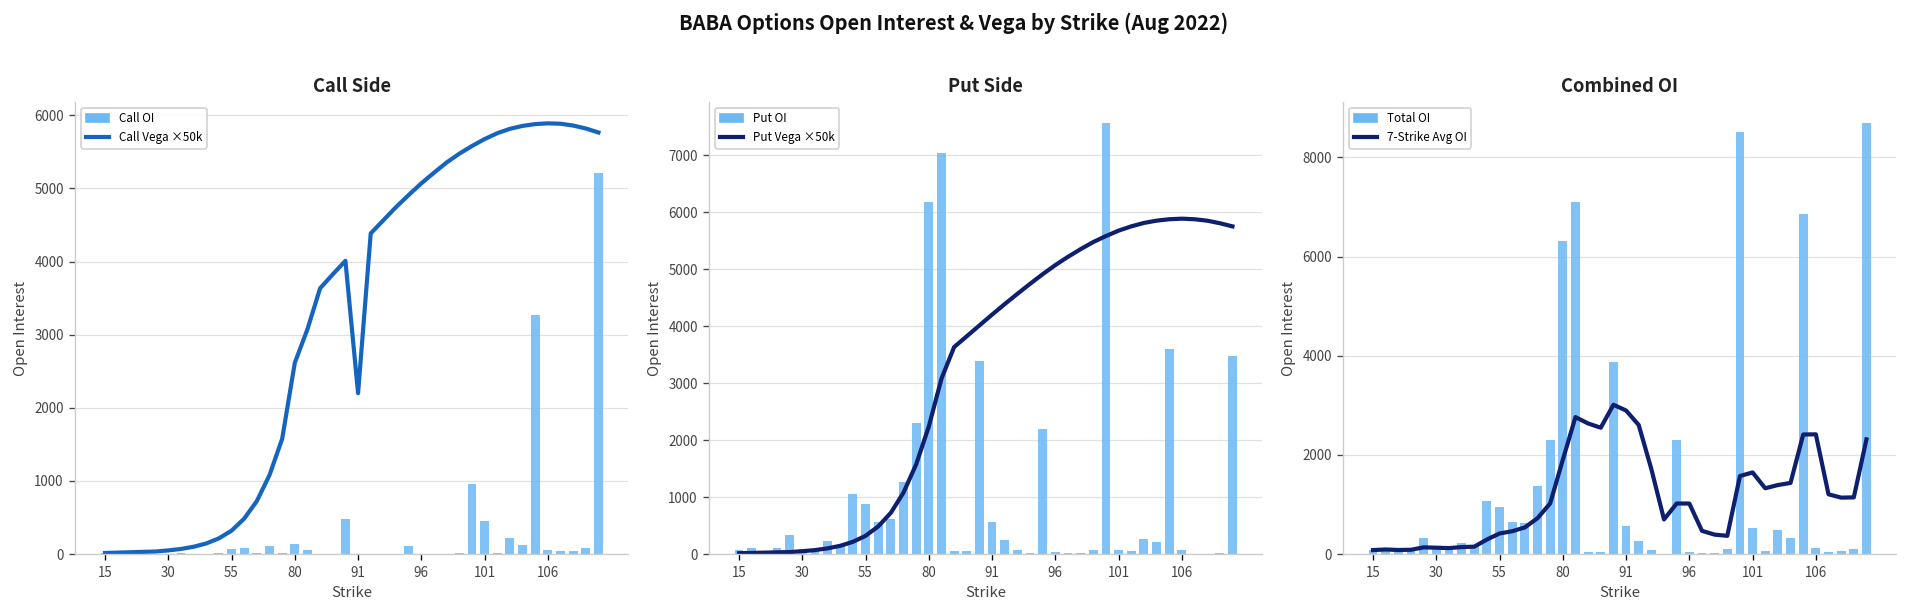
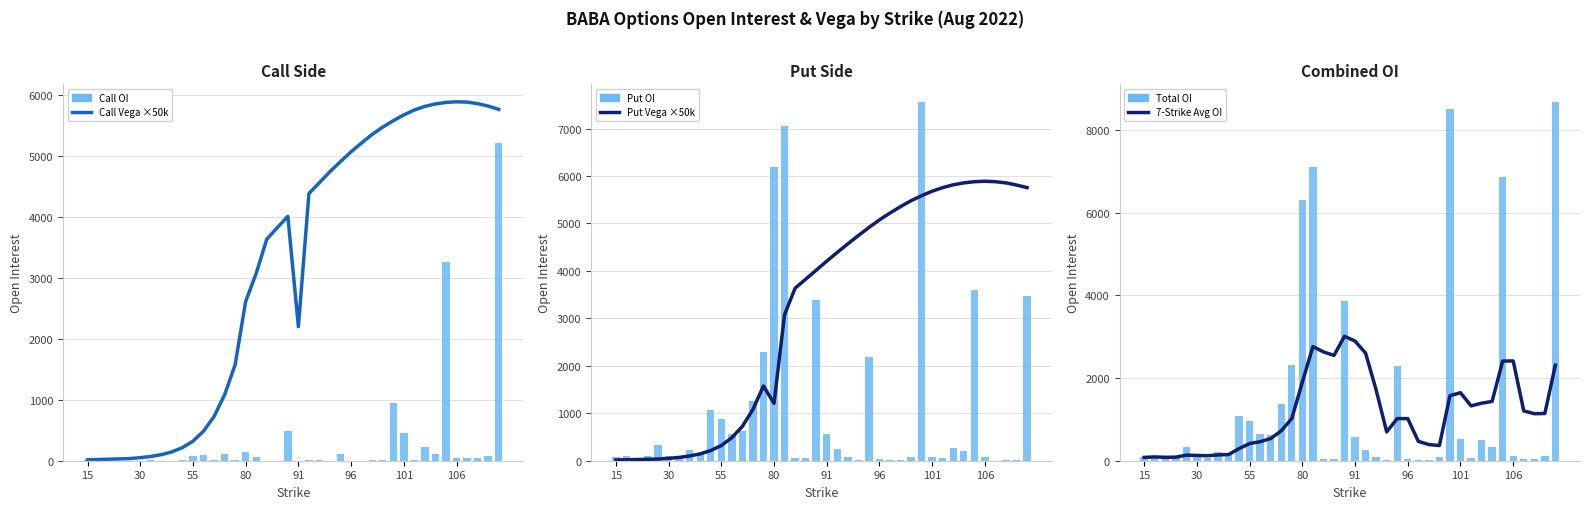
Put Side, Put Vega ×50k, 80: 2200 -> 1200
